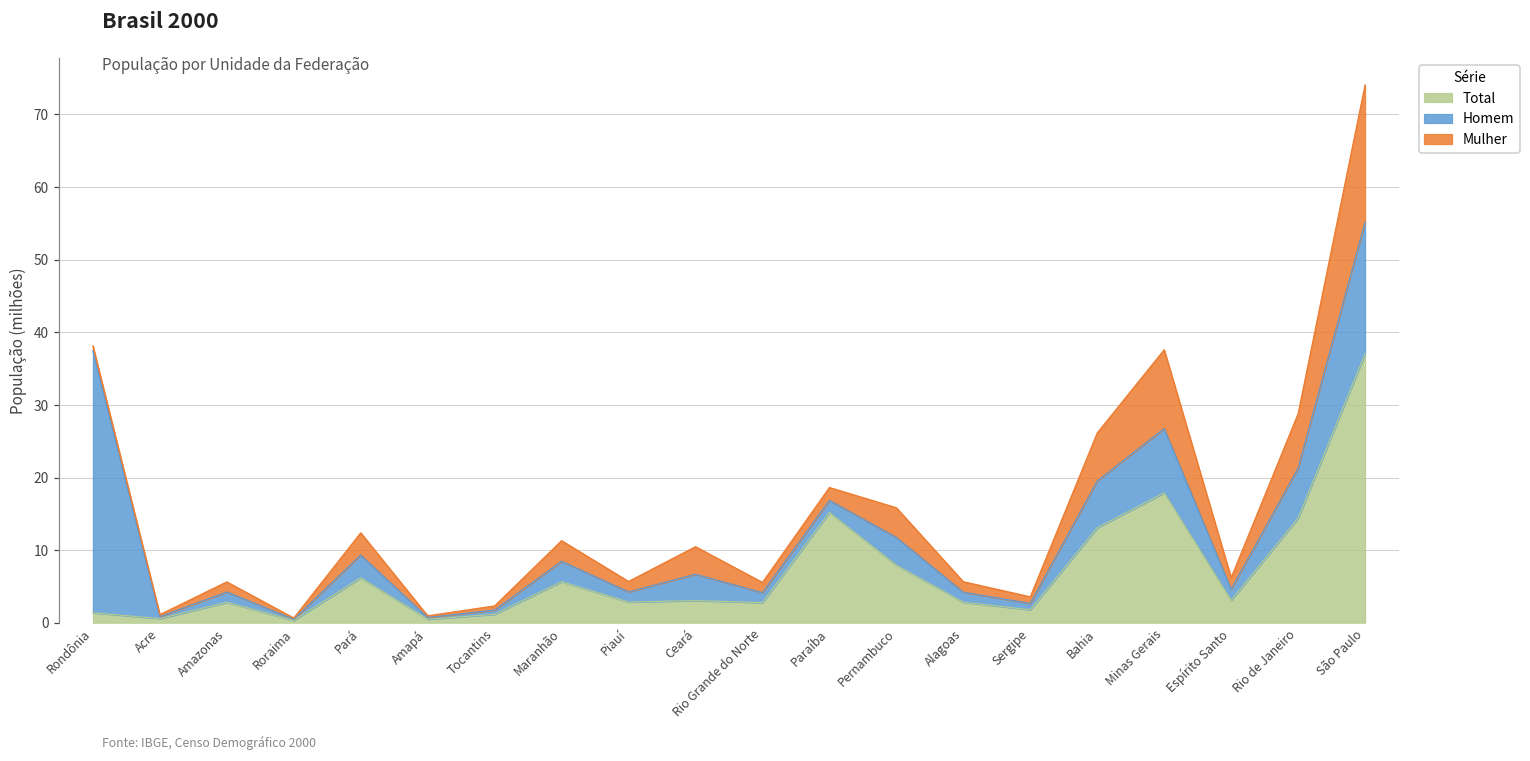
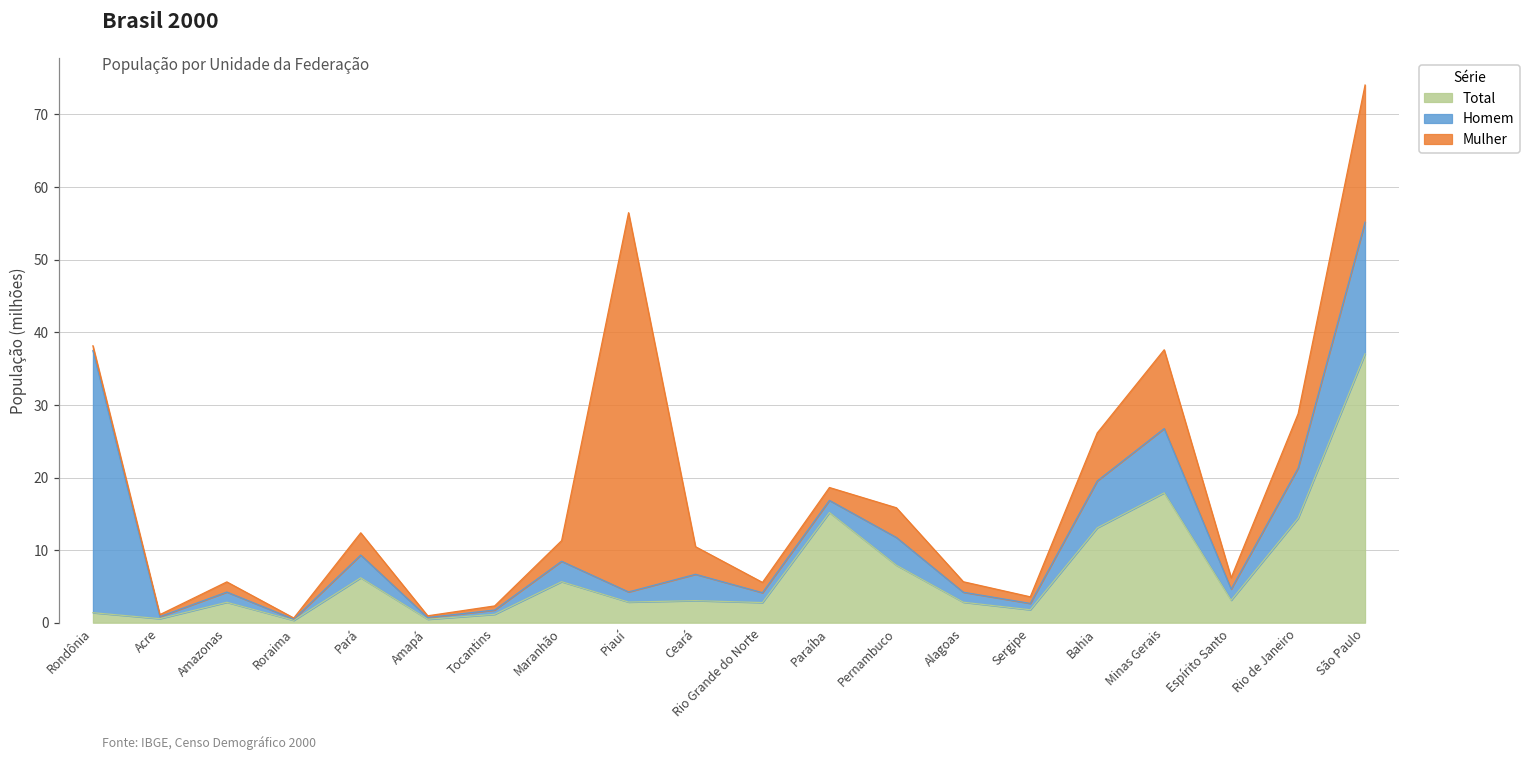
Mulher, Piauí: 1 -> 52
